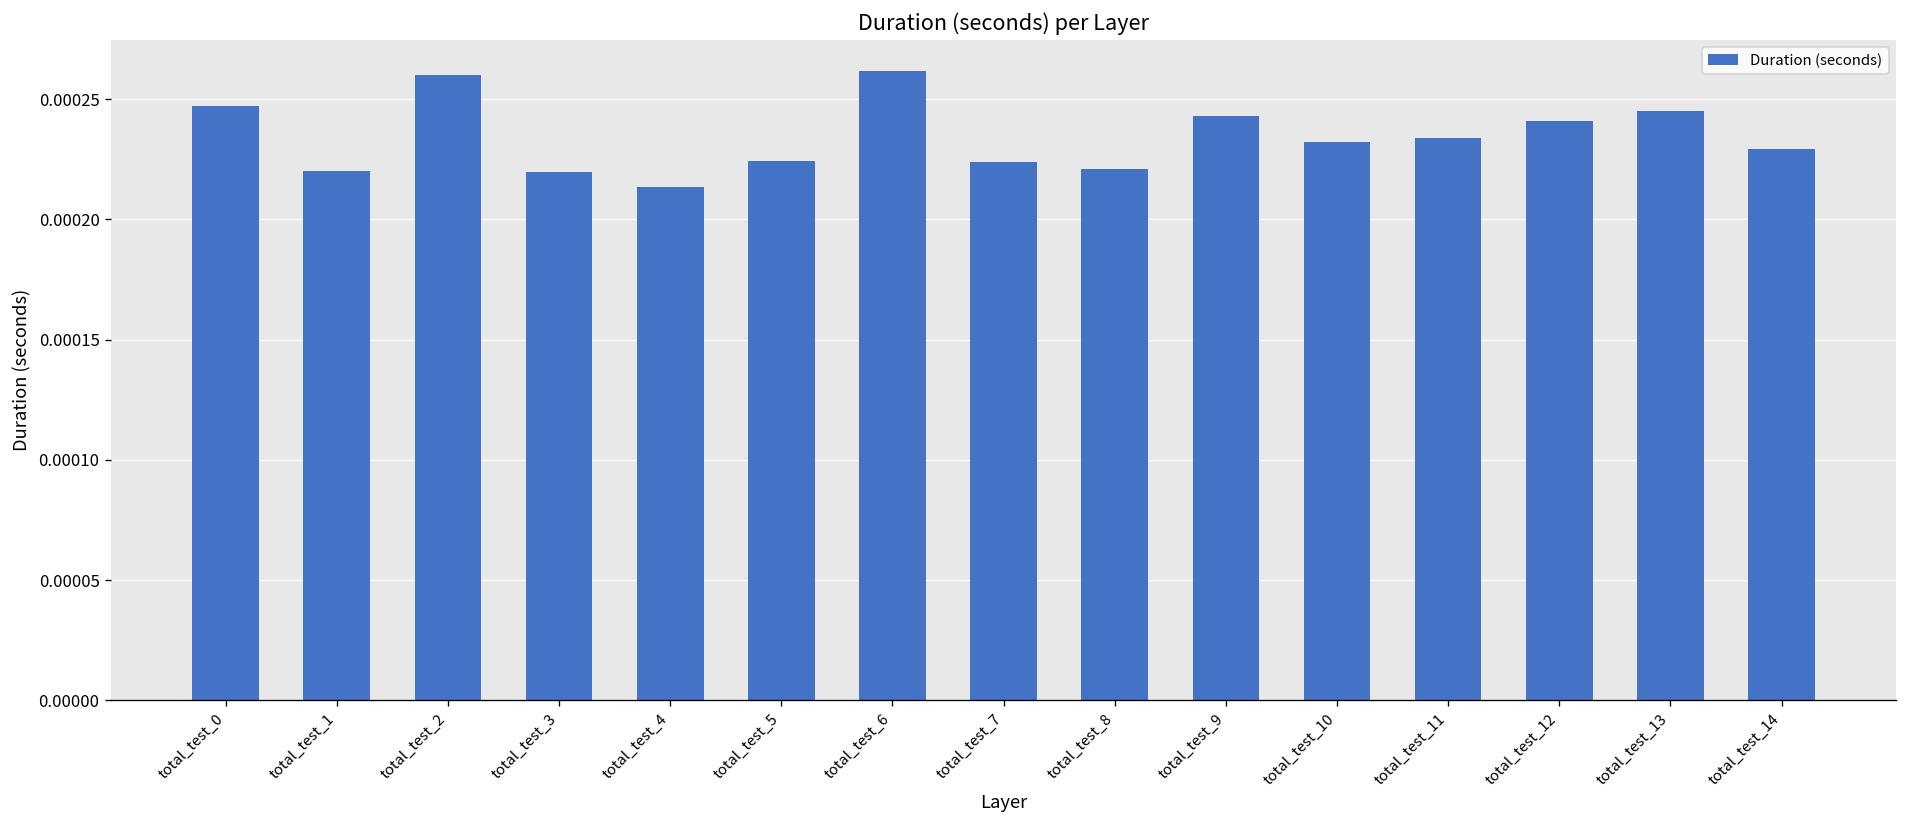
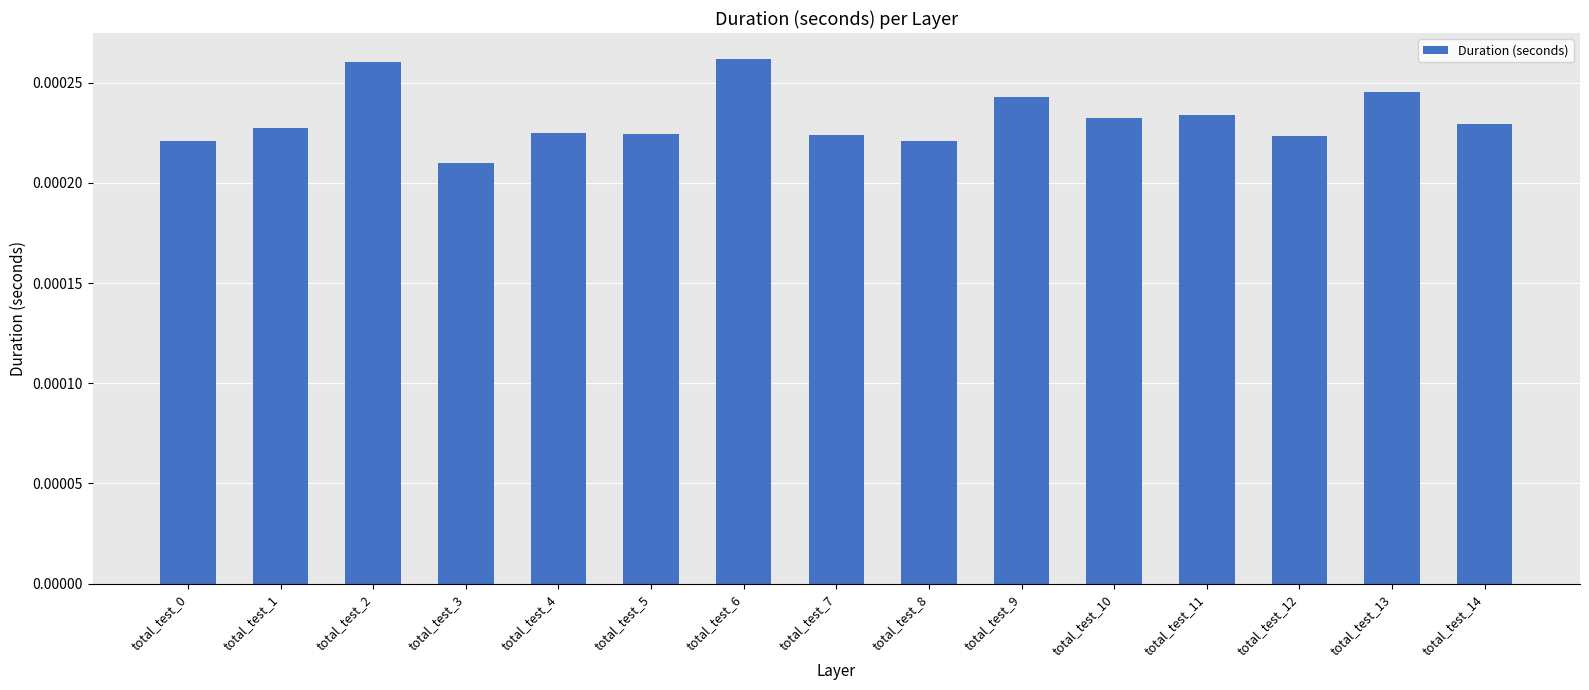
total_test_0: 0.000247 -> 0.000221
total_test_1: 0.000220 -> 0.000227
total_test_3: 0.000220 -> 0.000210
total_test_4: 0.000214 -> 0.000225
total_test_12: 0.000241 -> 0.000223
